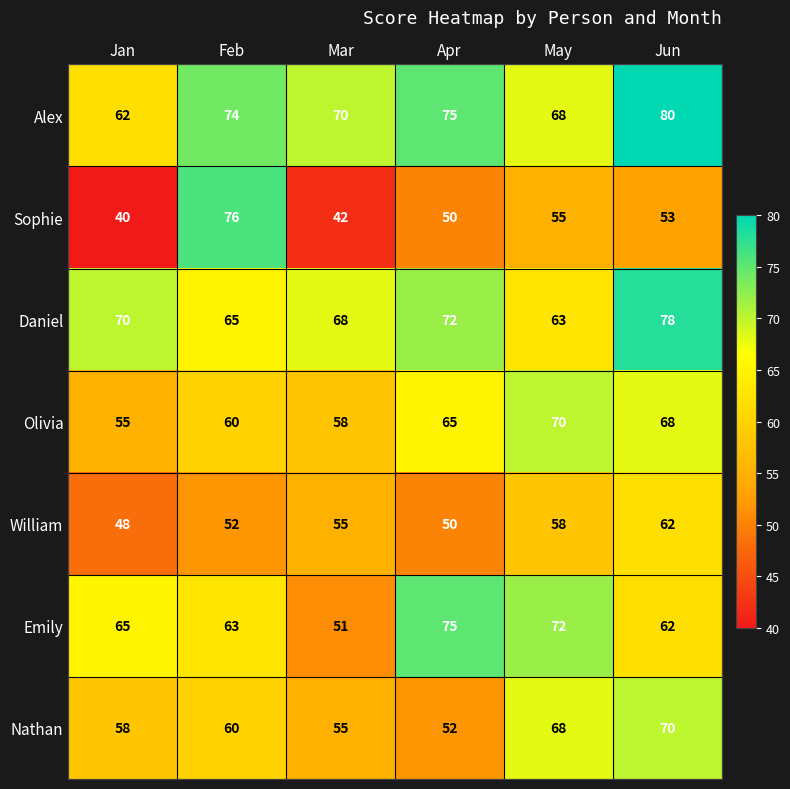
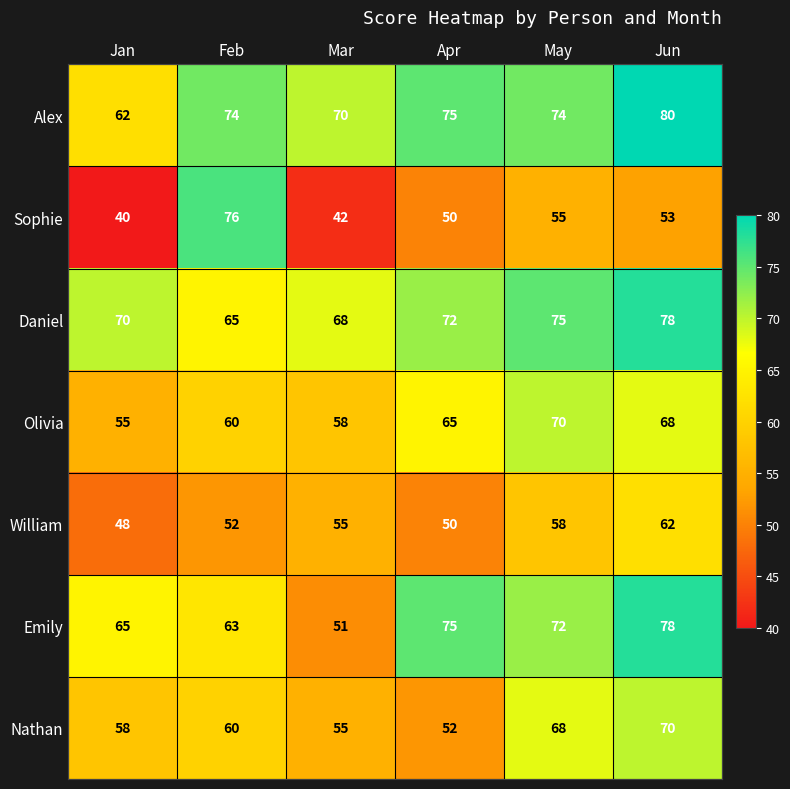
Alex, May: 68 -> 74
Daniel, May: 63 -> 75
Emily, Jun: 62 -> 78
